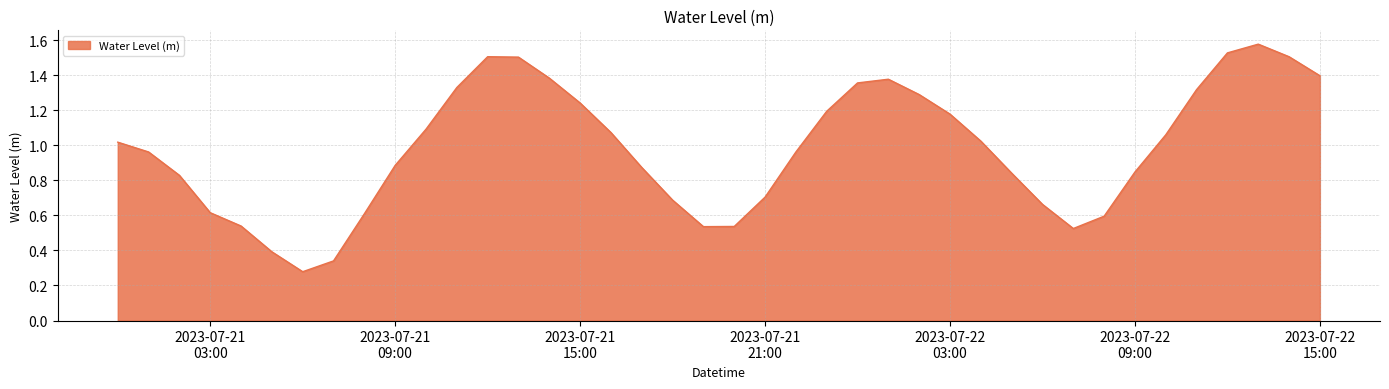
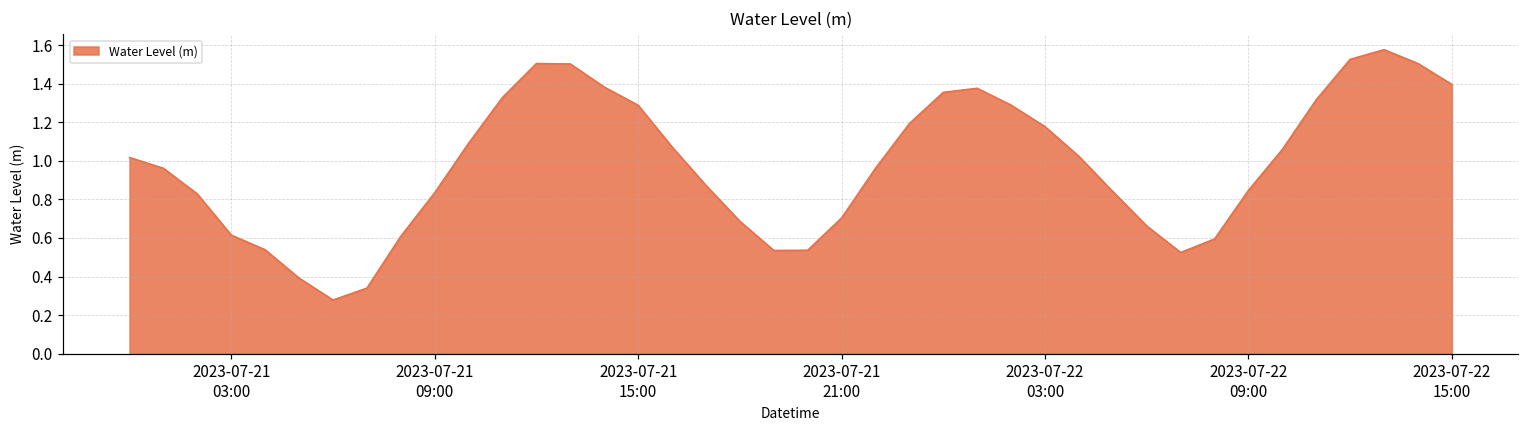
2023-07-21 09:00: 0.89 -> 0.83
2023-07-21 15:00: 1.24 -> 1.29
